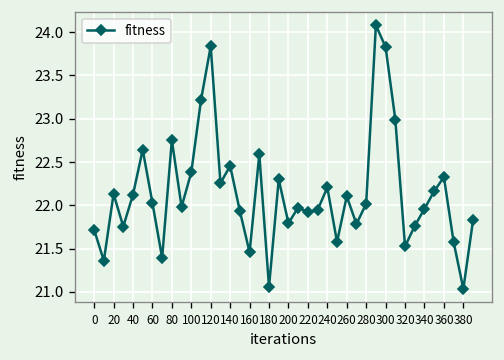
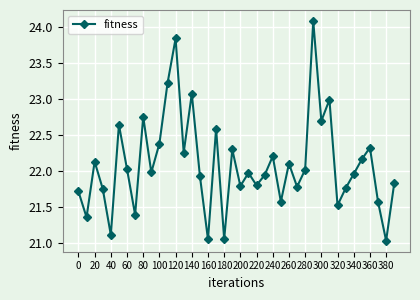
40: 22.1 -> 21.1
140: 22.5 -> 23.1
160: 21.5 -> 21.1
220: 21.9 -> 21.8
300: 23.8 -> 22.7
